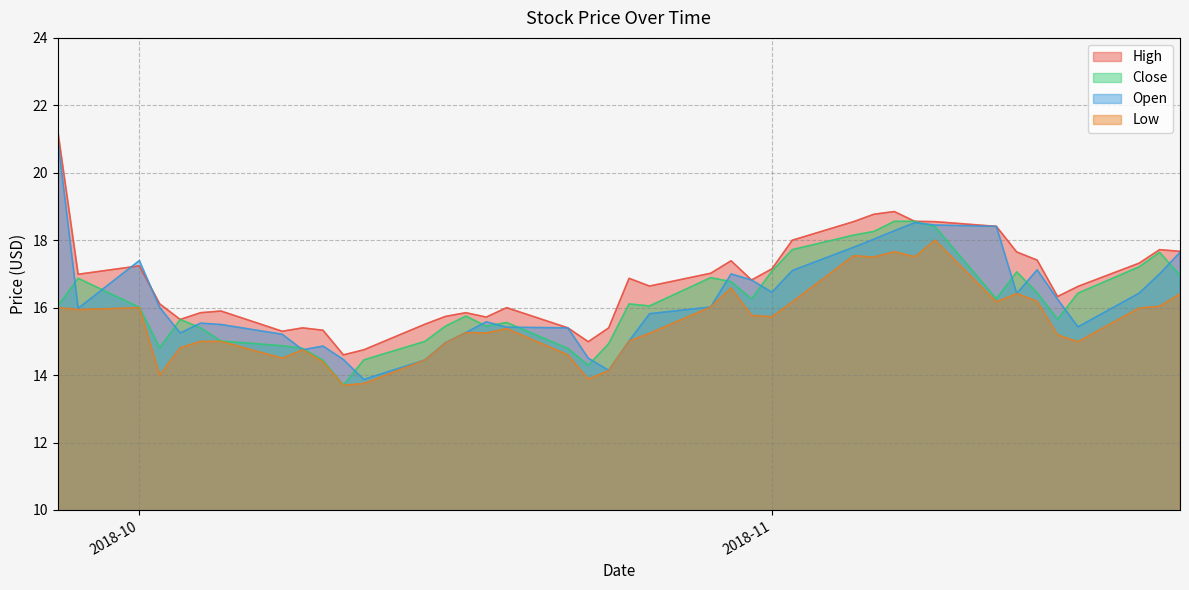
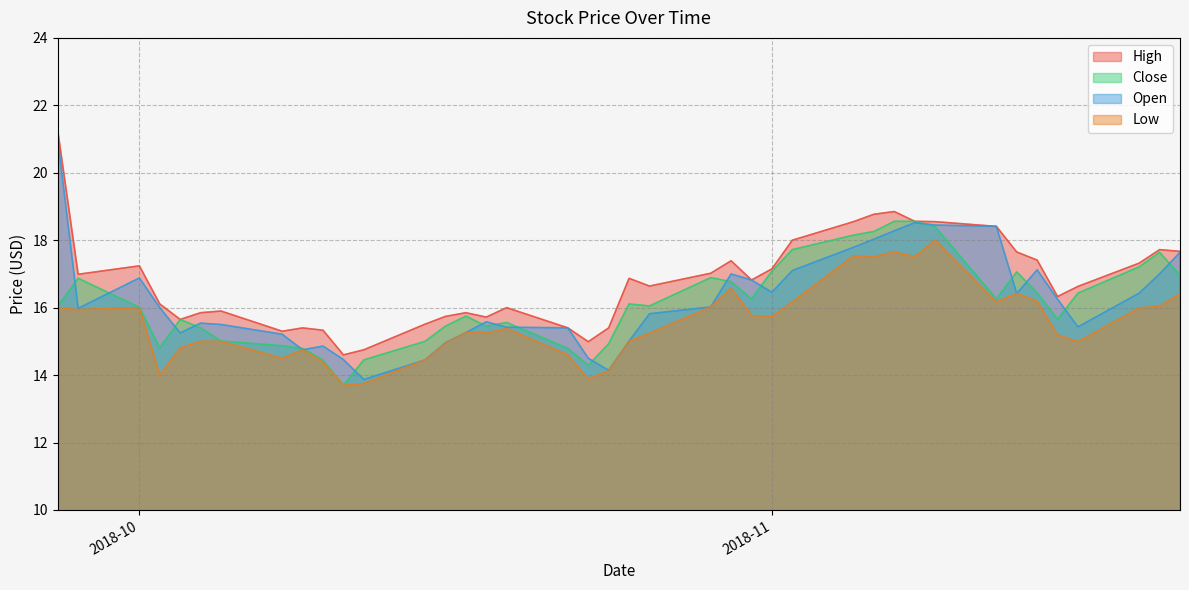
Open, 2018-10: 17.4 -> 16.9
